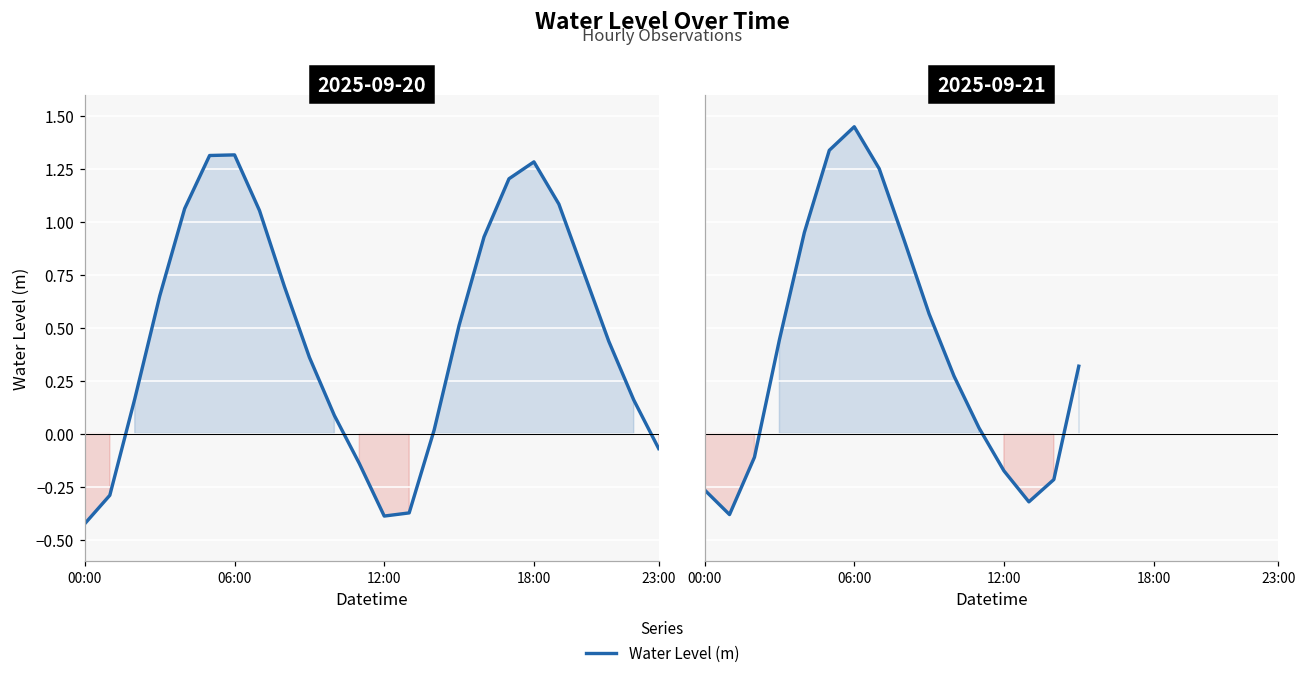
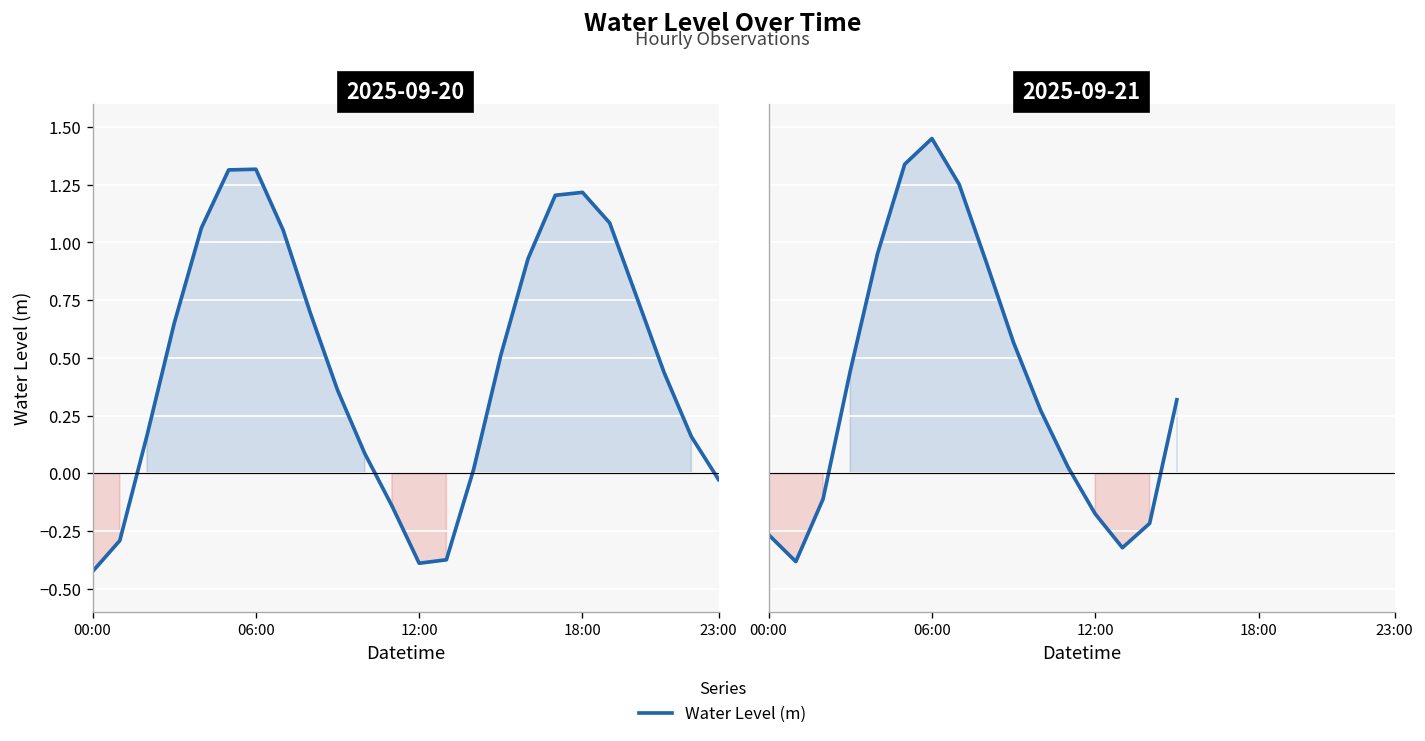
2025-09-20, 18:00: 1.28 -> 1.22
2025-09-20, 23:00: -0.07 -> -0.03
